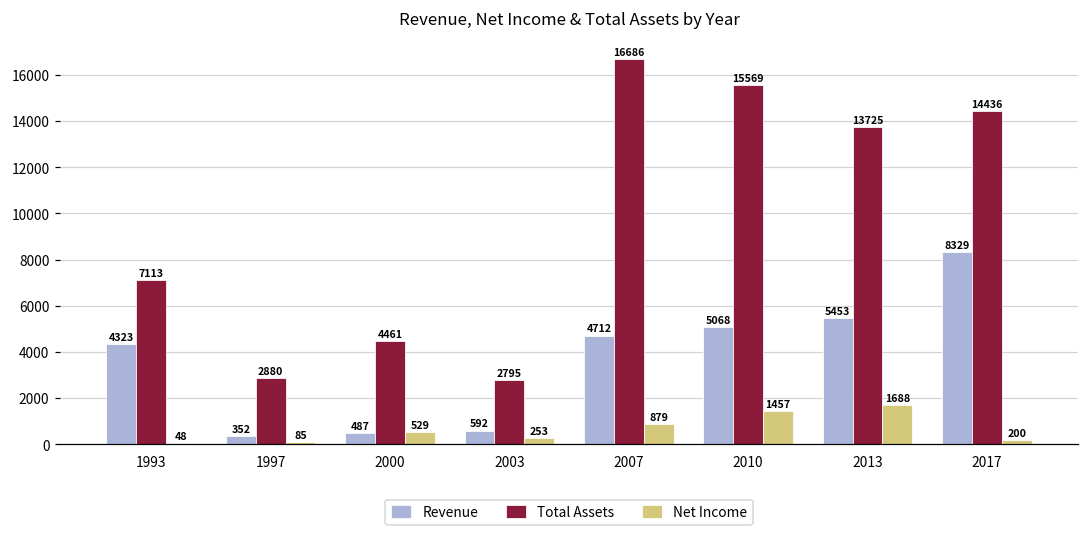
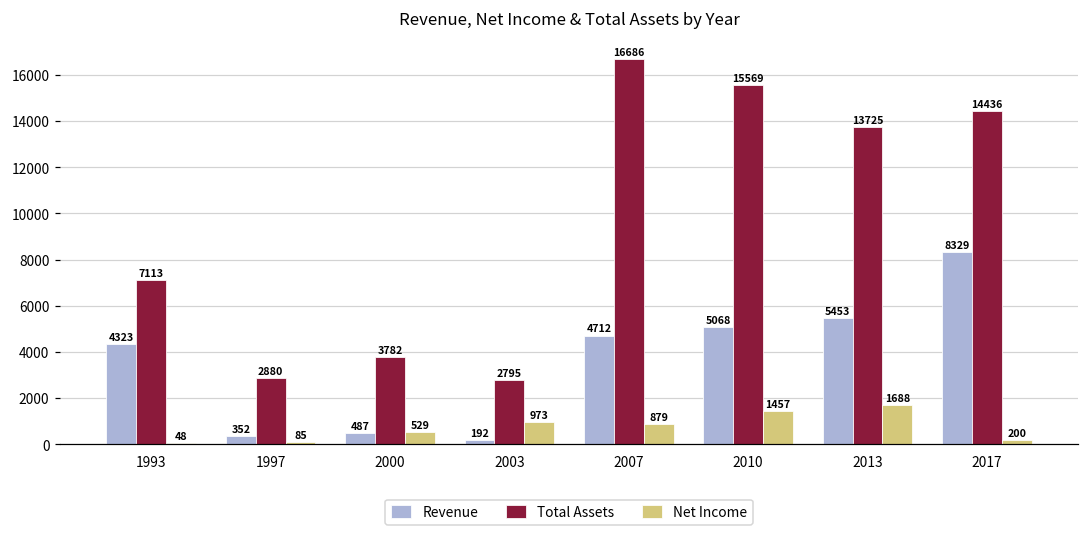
Total Assets, 2000: 4461 -> 3782
Revenue, 2003: 592 -> 192
Net Income, 2003: 253 -> 973
